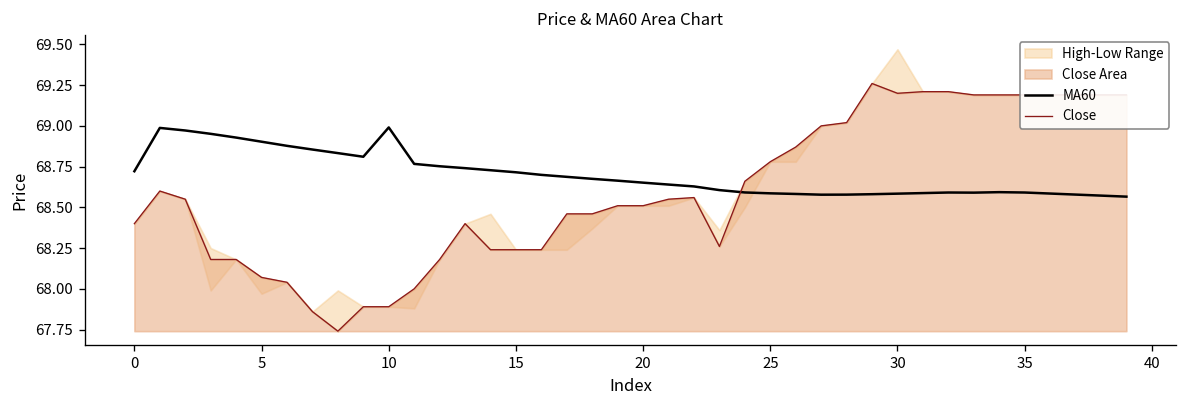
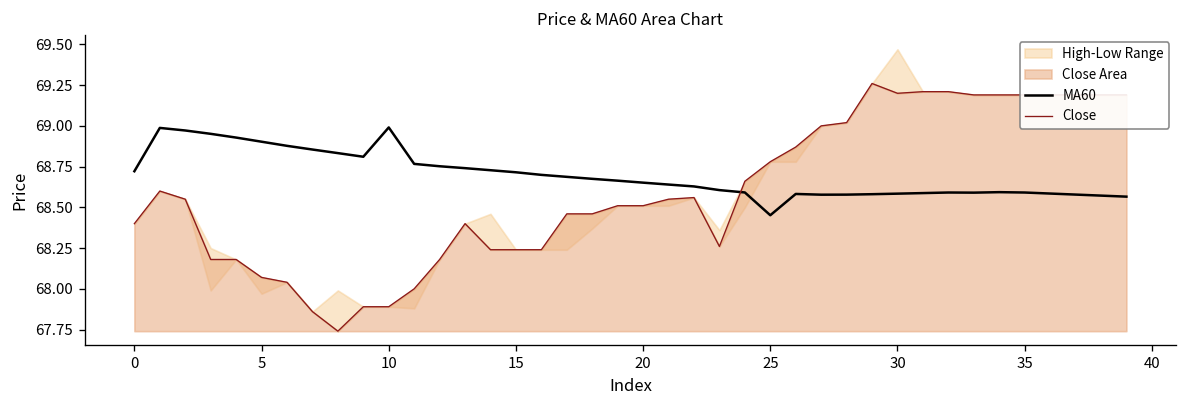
MA60, 25: 68.59 -> 68.45
